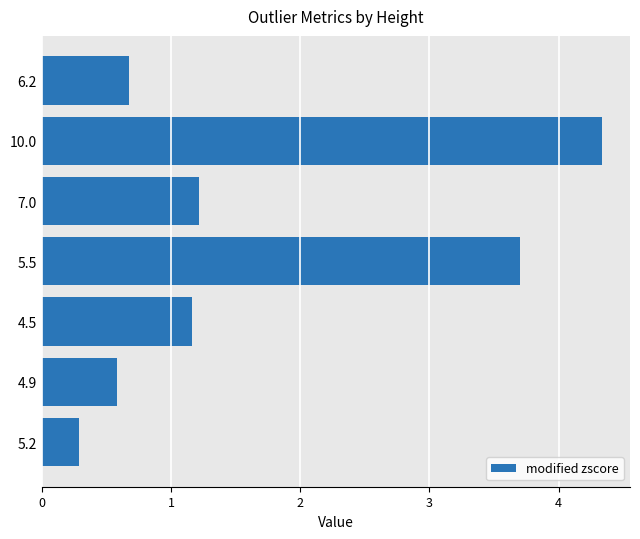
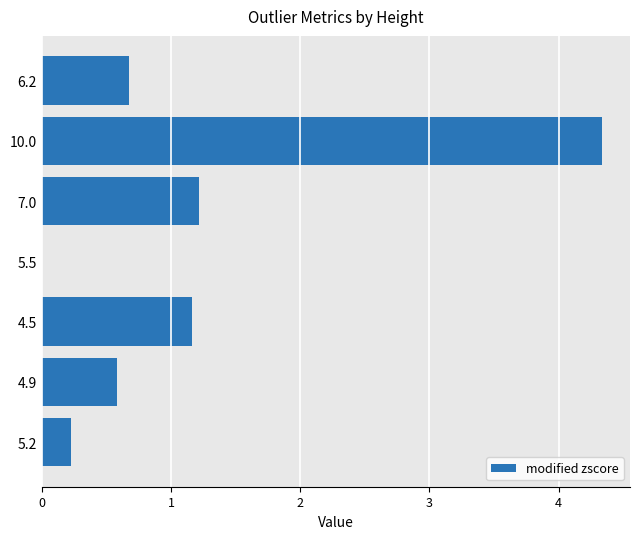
5.5: 3.7 -> 0.0
5.2: 0.29 -> 0.22
